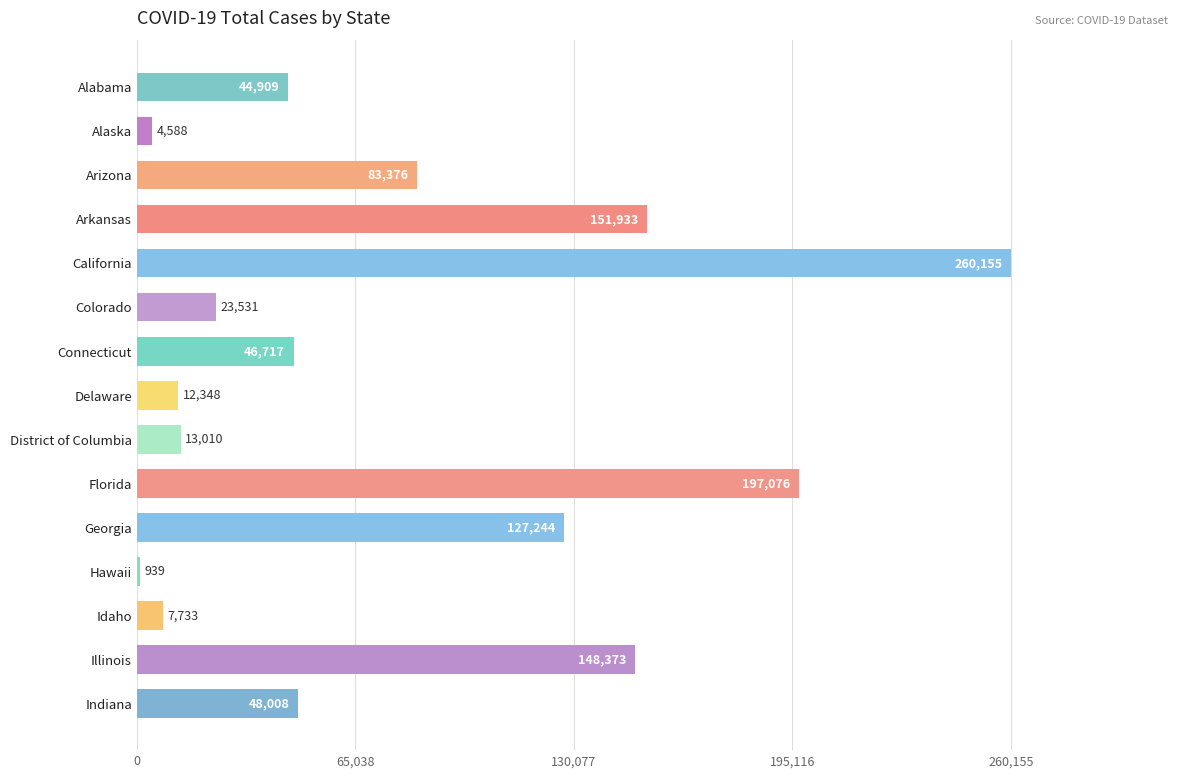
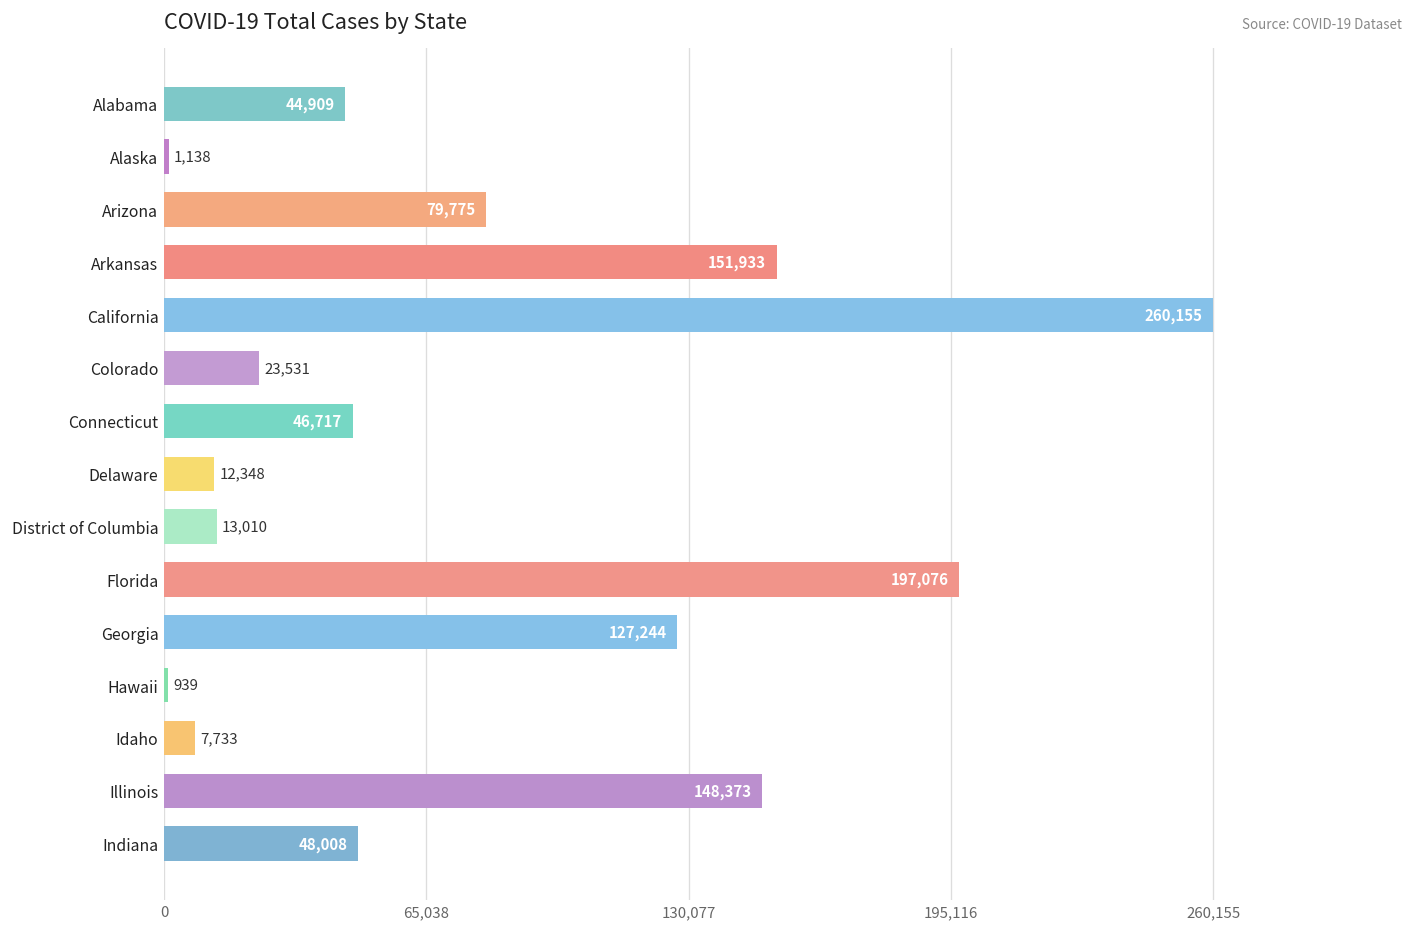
Alaska: 4,588 -> 1,138
Arizona: 83,376 -> 79,775
